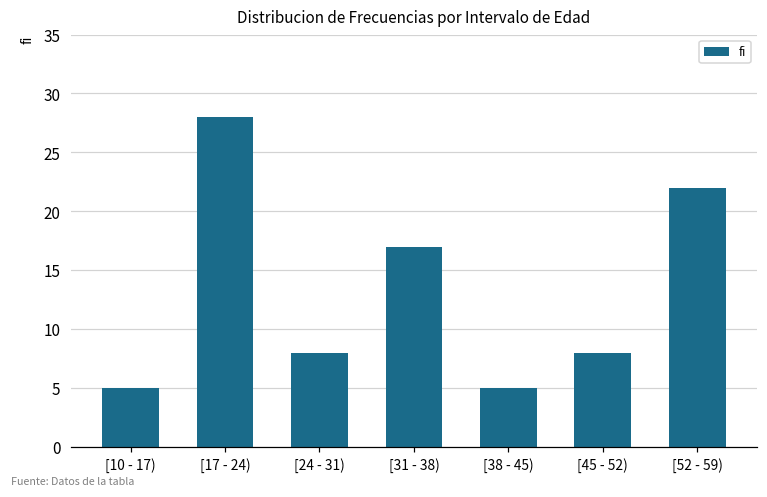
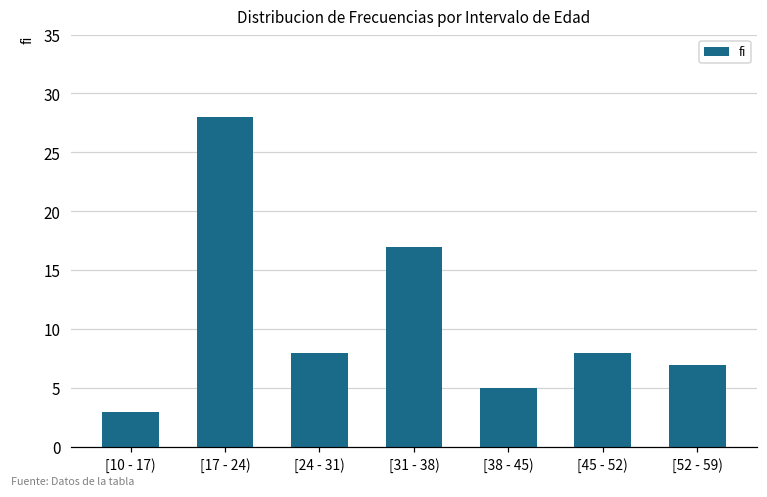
[10 - 17): 5 -> 3
[52 - 59): 22 -> 7
